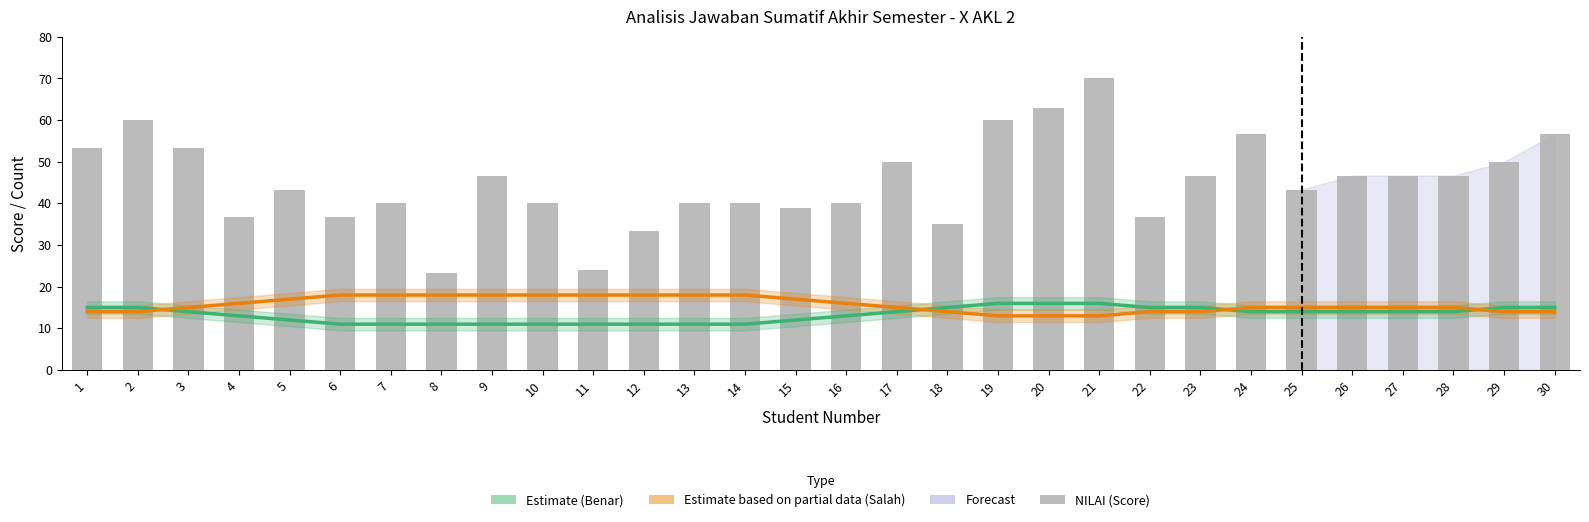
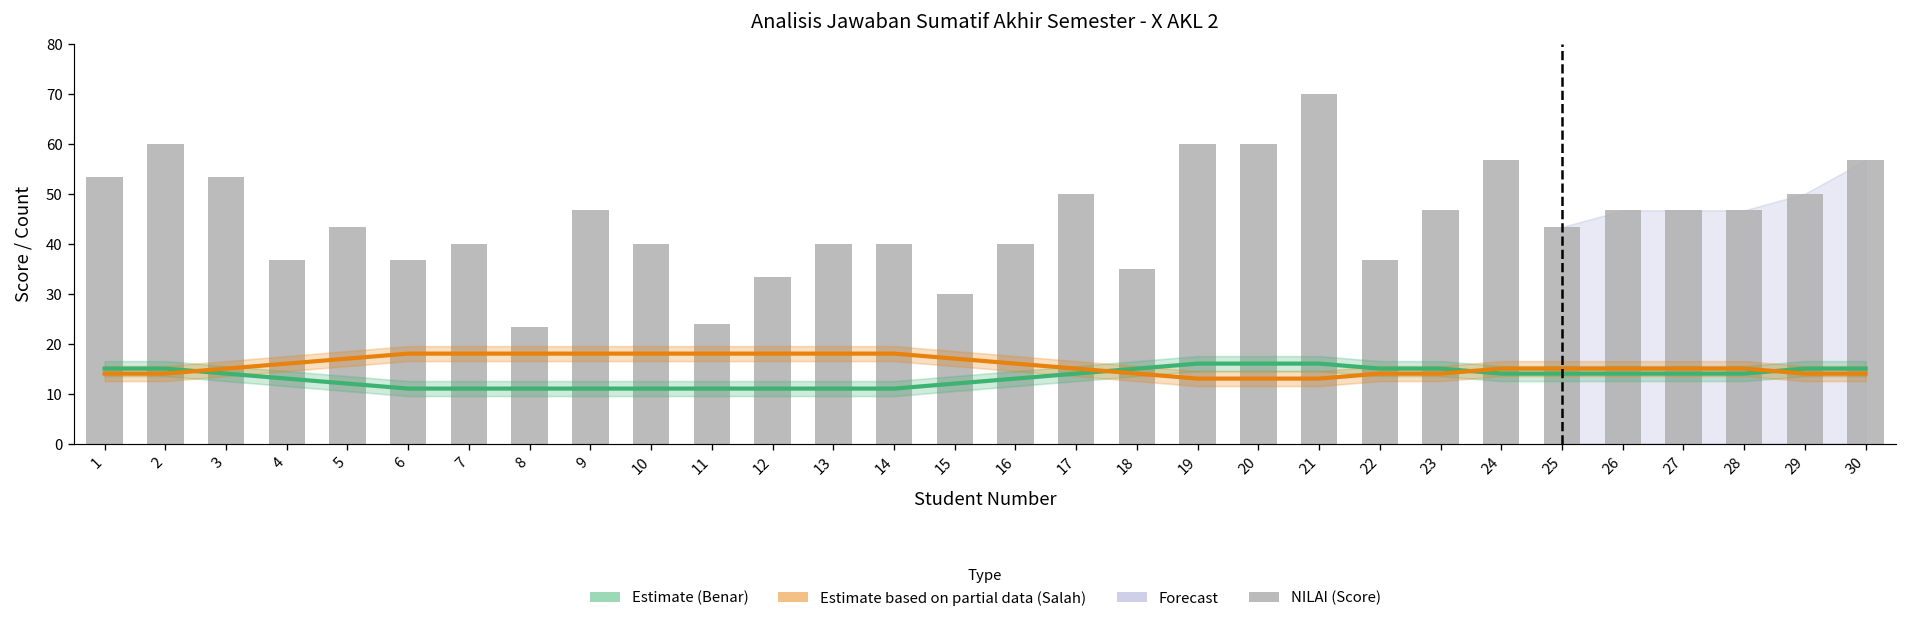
NILAI (Score), 15: 39 -> 30
NILAI (Score), 20: 63 -> 60
